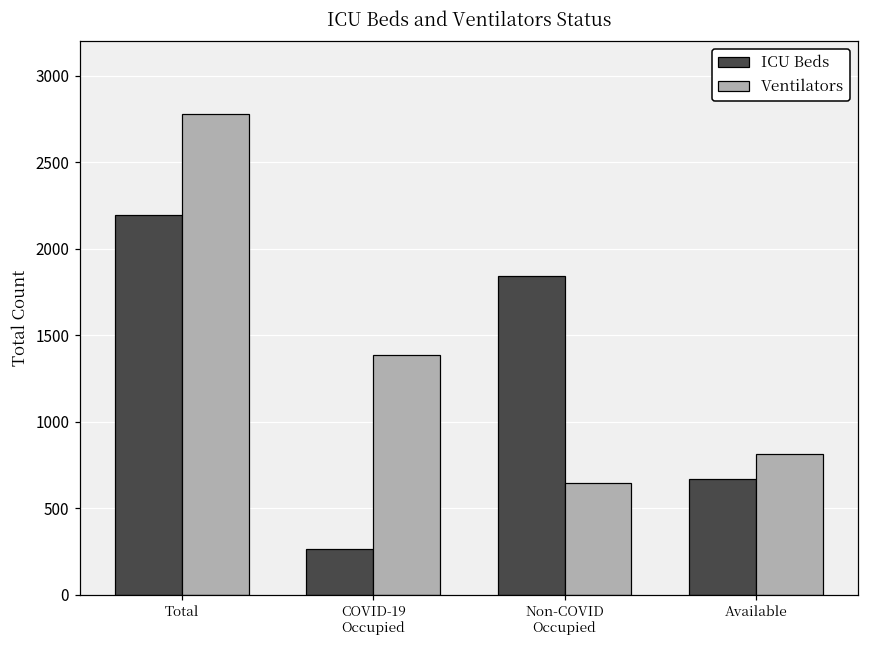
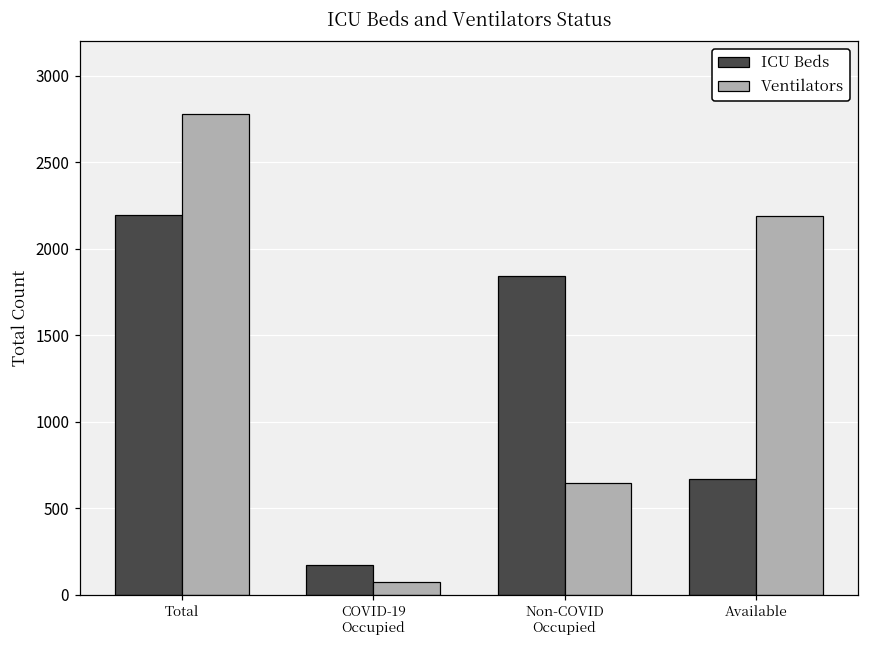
ICU Beds, COVID-19 Occupied: 270 -> 170
Ventilators, COVID-19 Occupied: 1390 -> 80
Ventilators, Available: 810 -> 2190
